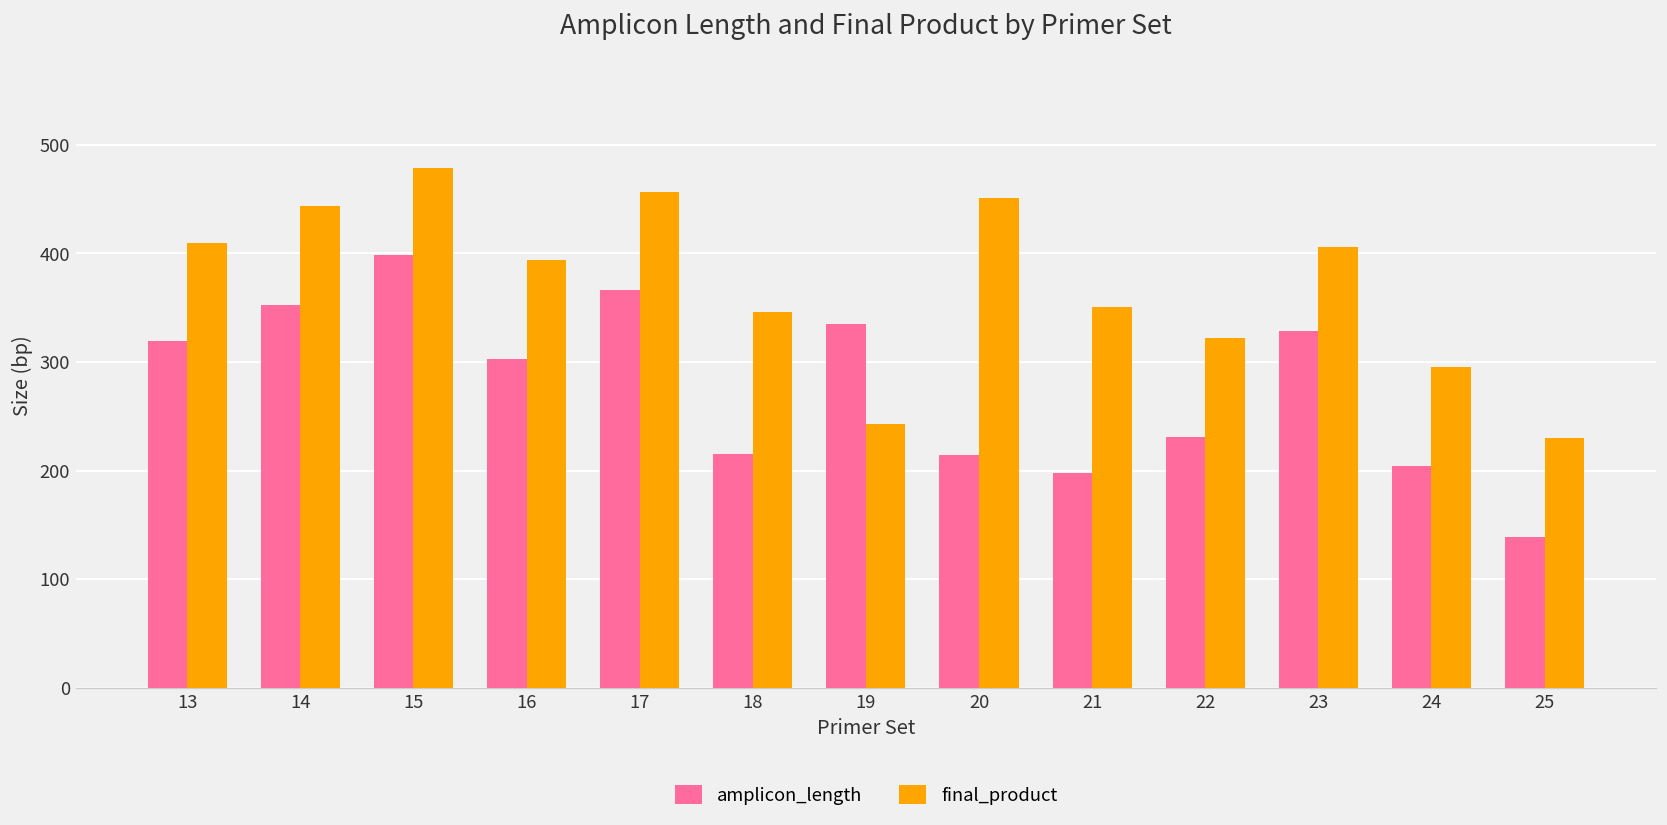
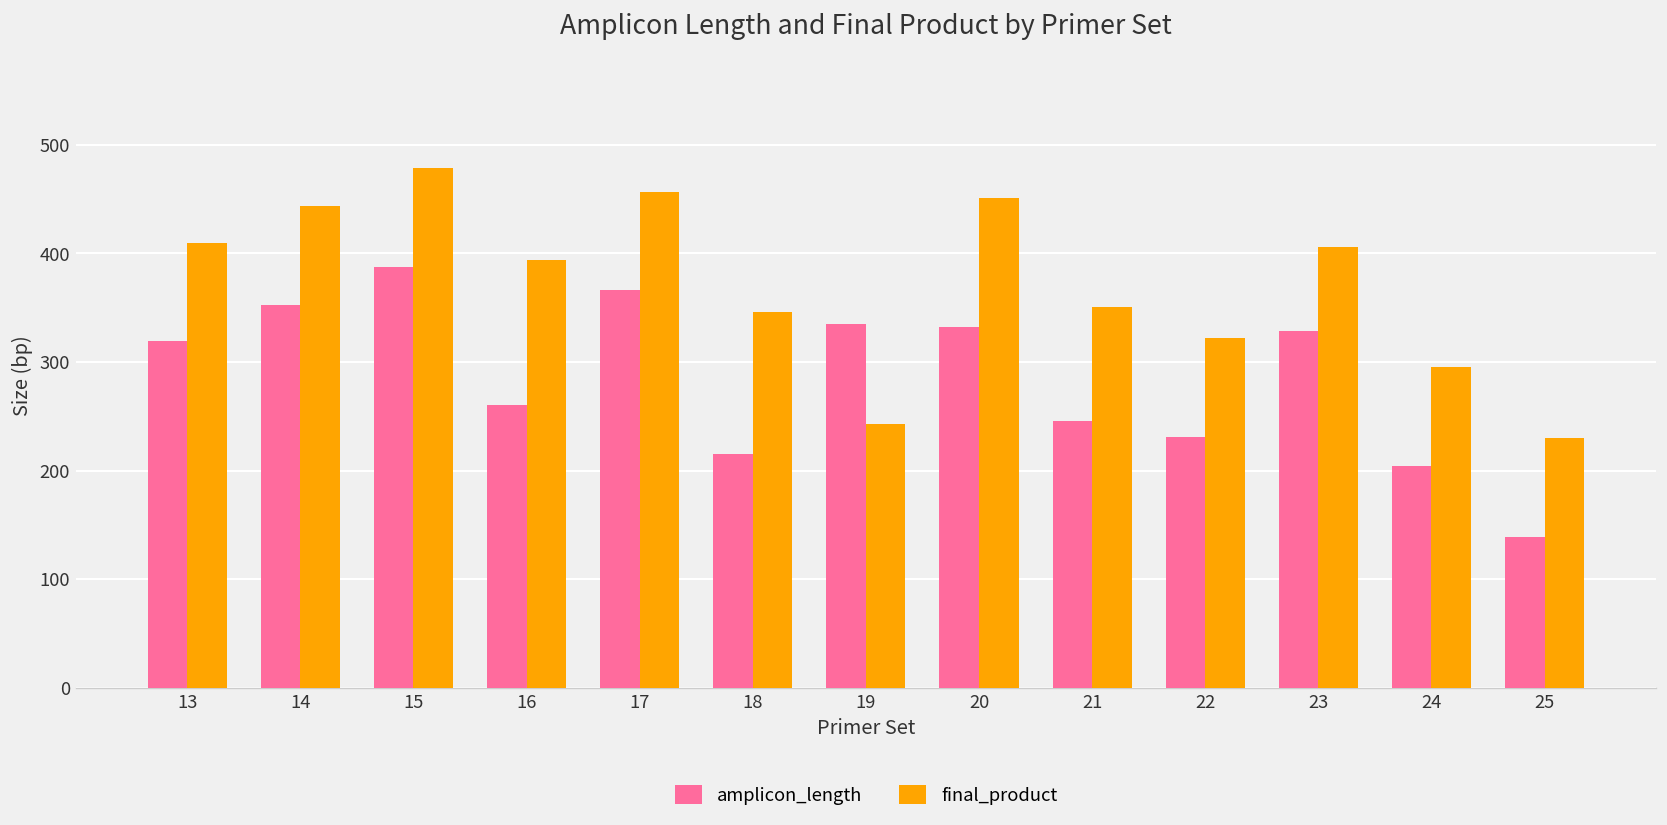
amplicon_length, 15: 400 -> 390
amplicon_length, 16: 300 -> 260
amplicon_length, 20: 210 -> 330
amplicon_length, 21: 200 -> 250
